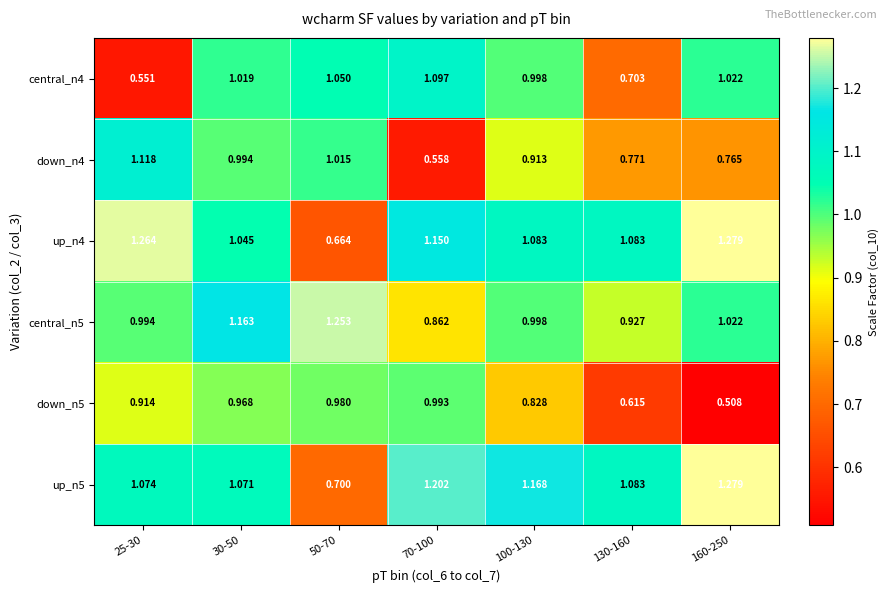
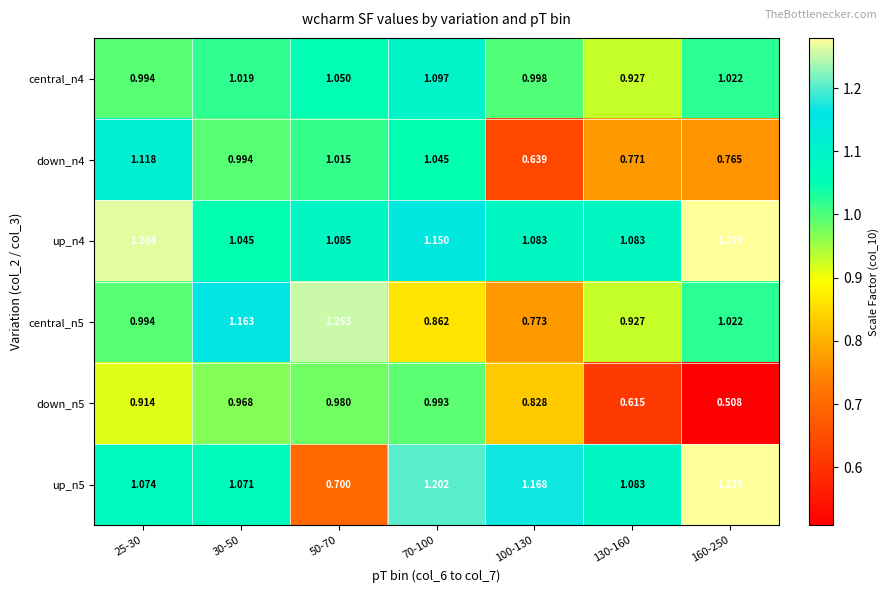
central_n4, 25-30: 0.551 -> 0.994
central_n4, 130-160: 0.703 -> 0.927
down_n4, 70-100: 0.558 -> 1.045
down_n4, 100-130: 0.913 -> 0.639
up_n4, 50-70: 0.664 -> 1.085
central_n5, 100-130: 0.998 -> 0.773
